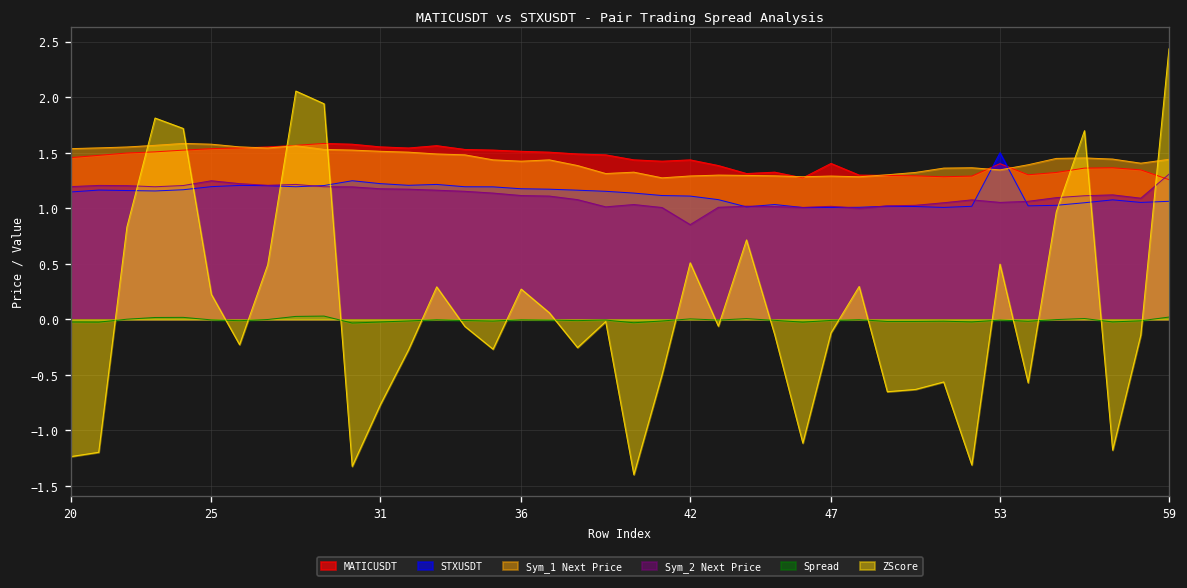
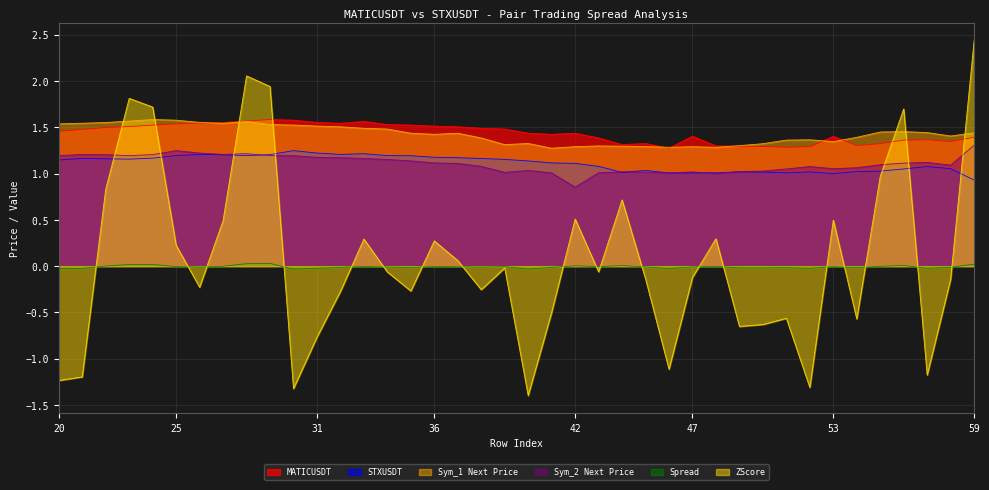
STXUSDT, 53: 1.5 -> 1.0
MATICUSDT, 59: 1.3 -> 1.4
STXUSDT, 59: 1.1 -> 0.9
